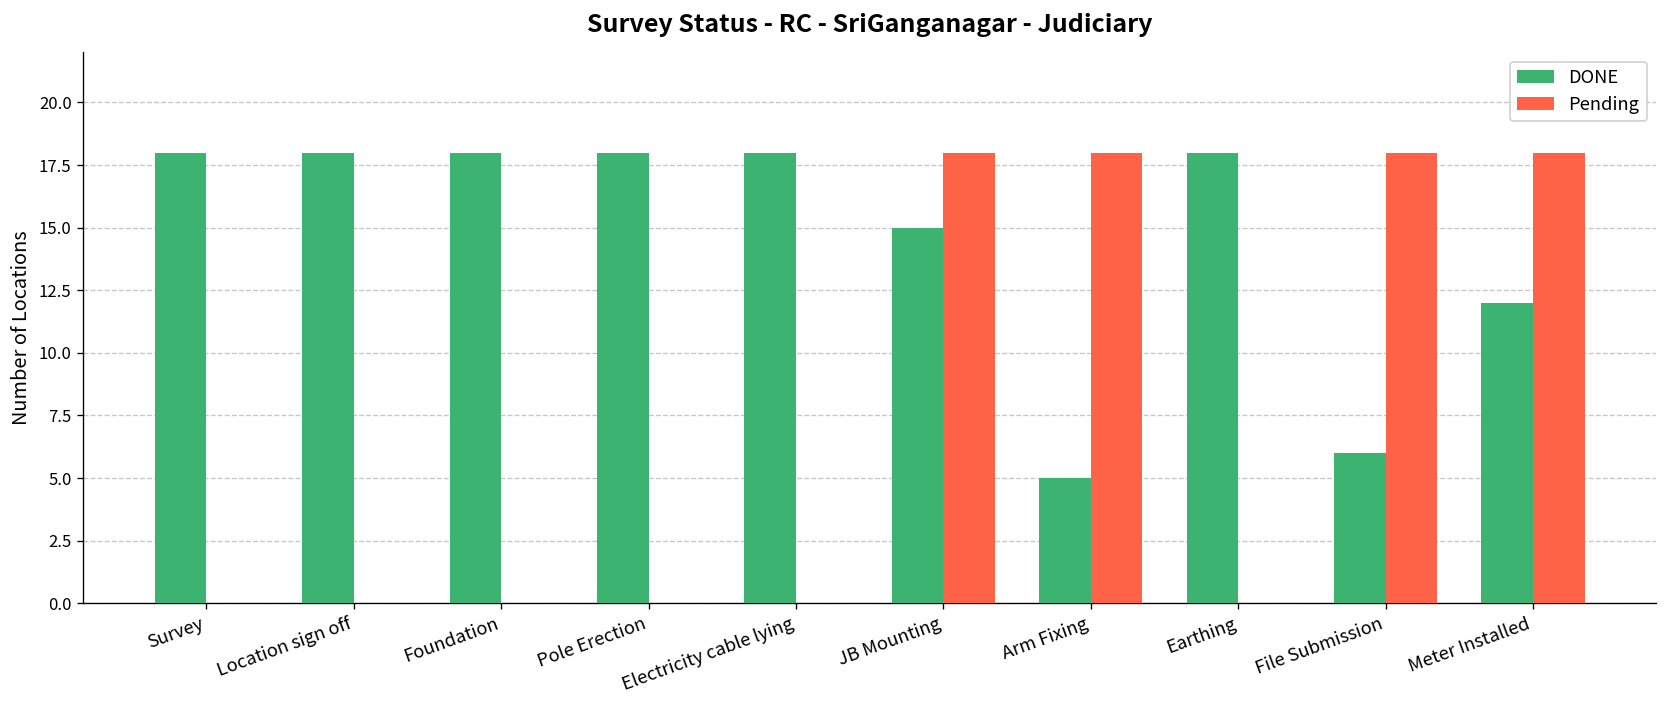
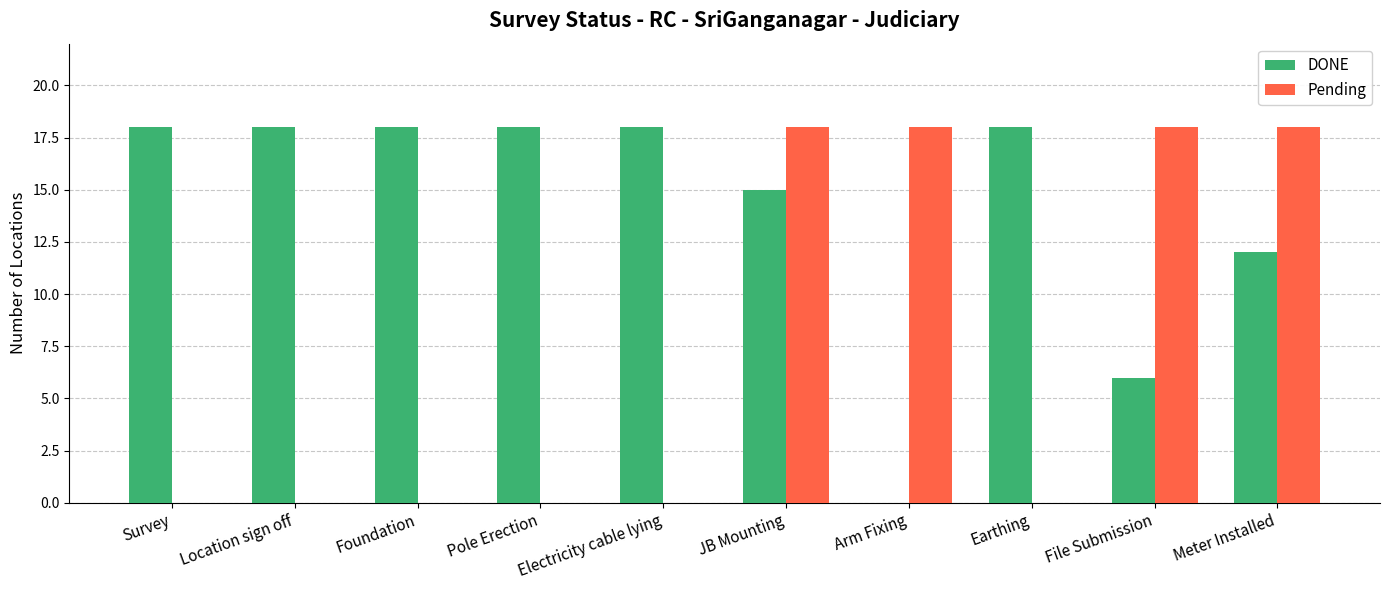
DONE, Arm Fixing: 5 -> 0
